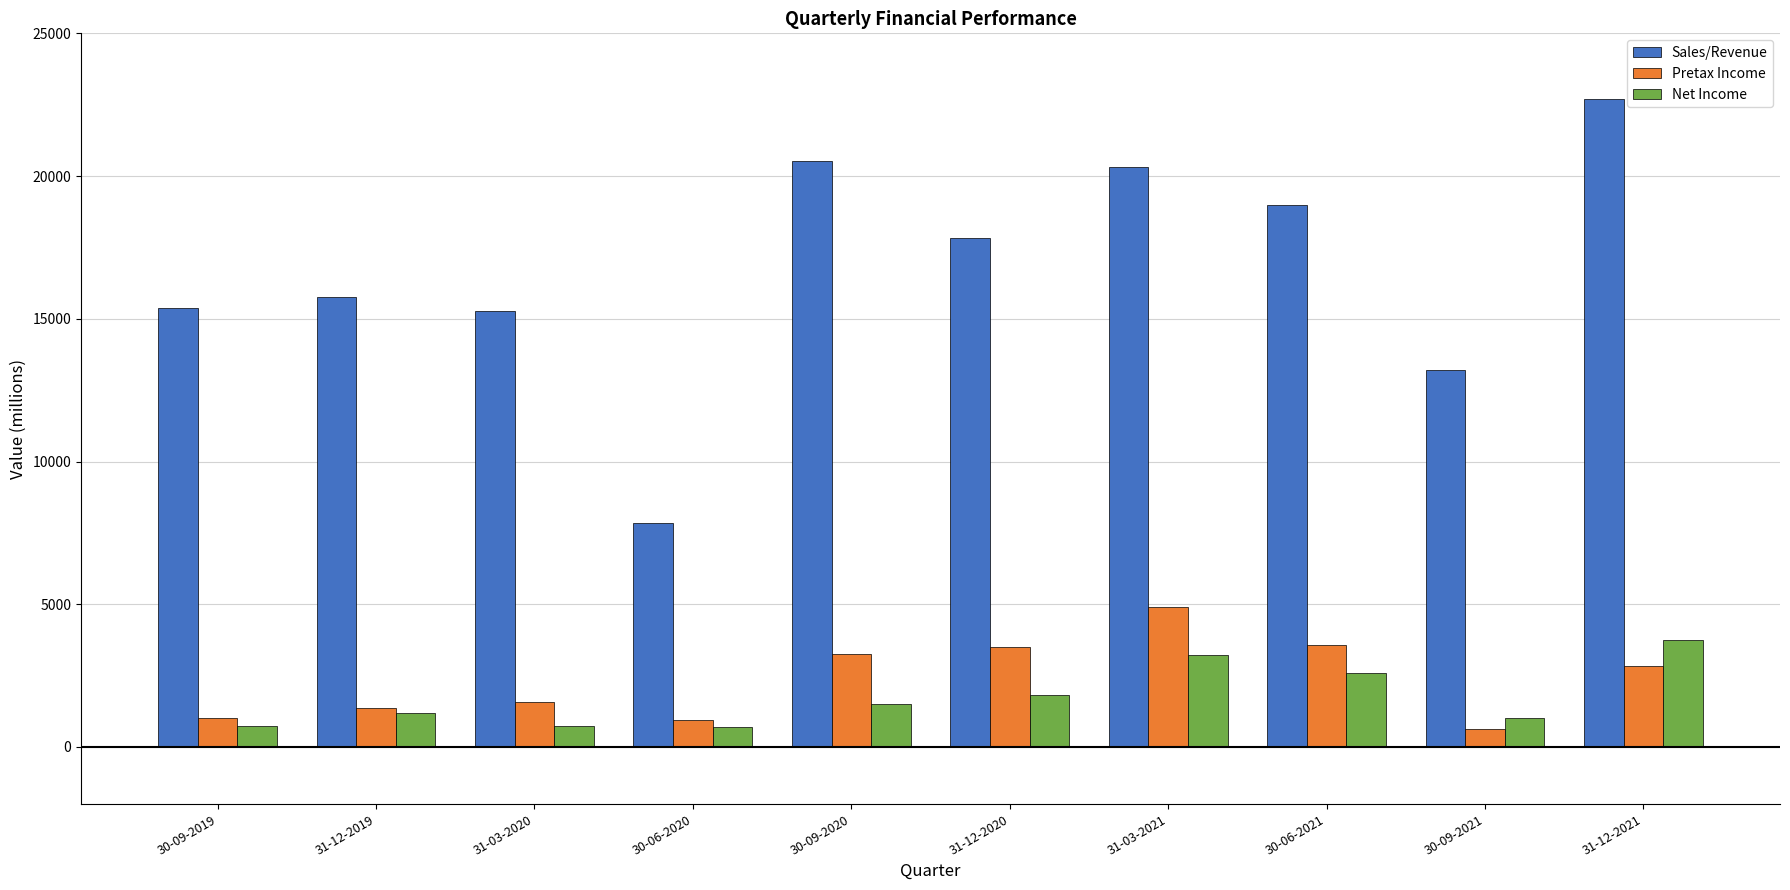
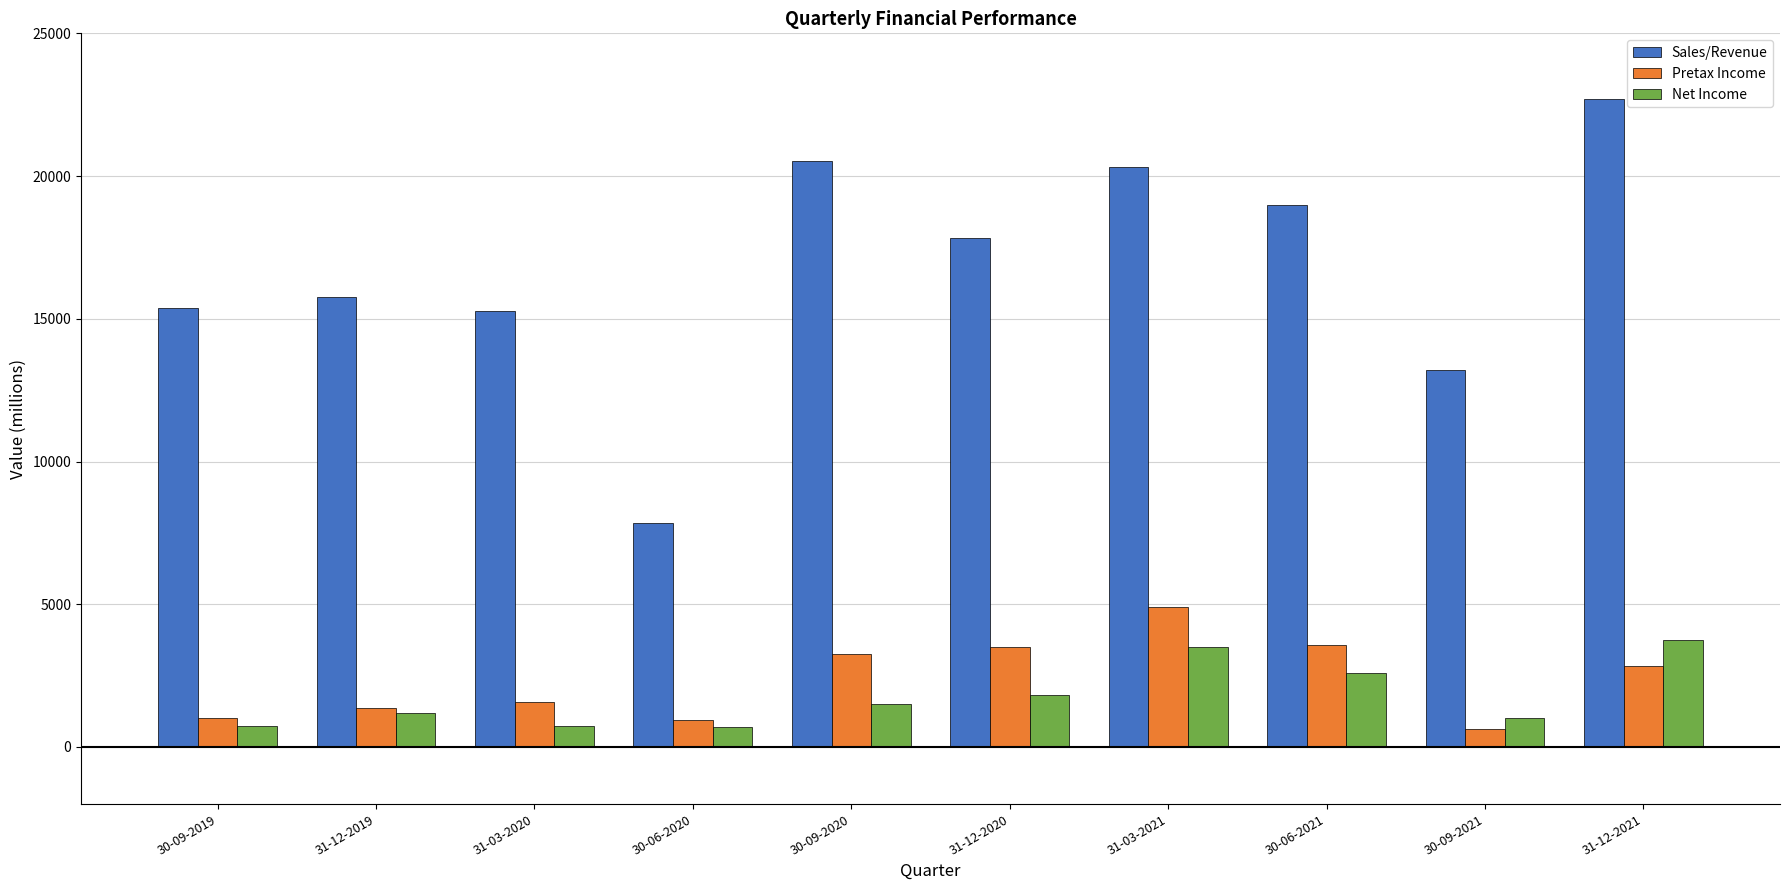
Net Income, 31-03-2021: 3200 -> 3500
